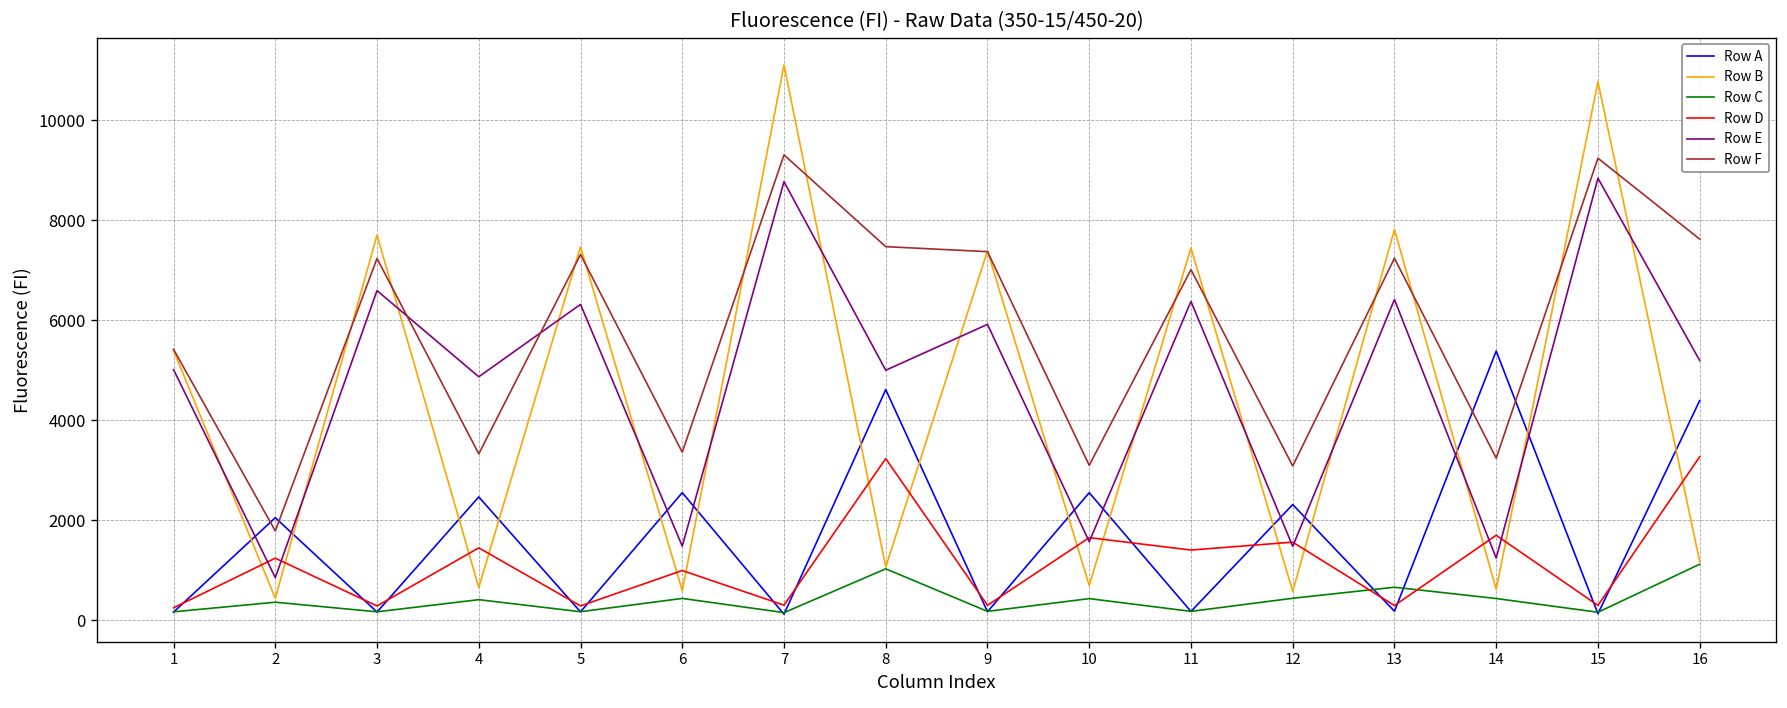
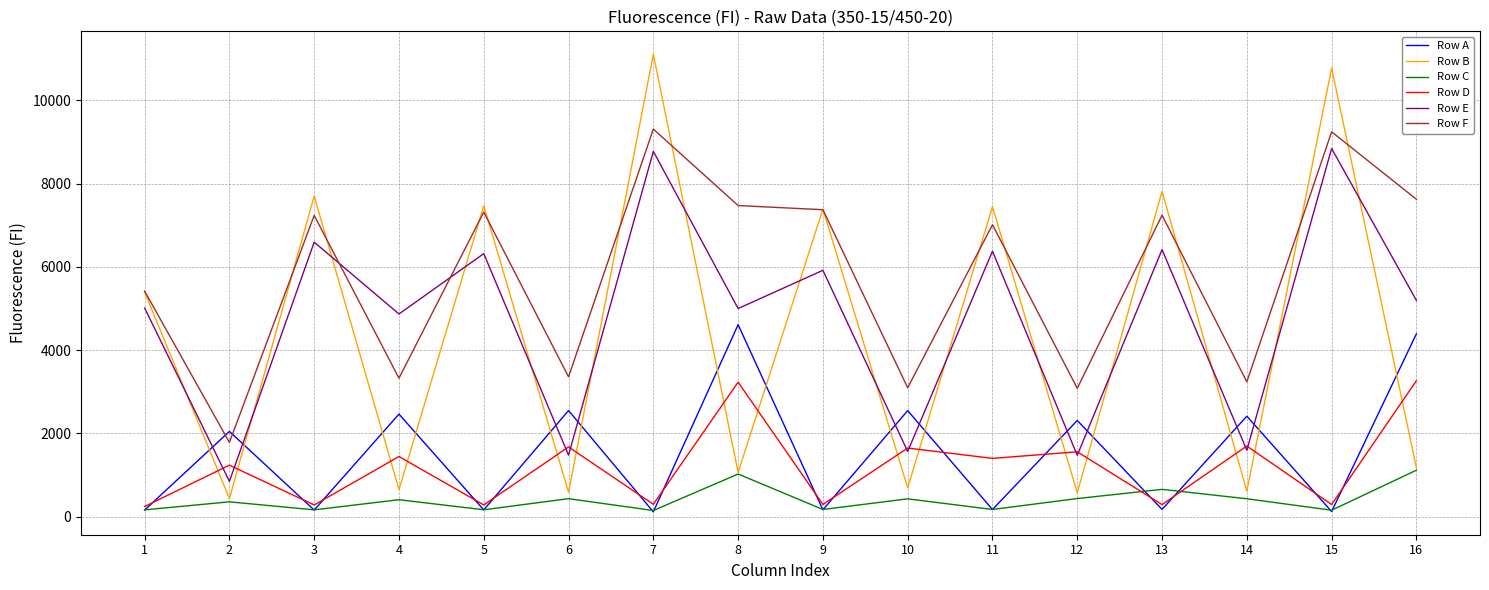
Row D, 6: 1000 -> 1700
Row A, 14: 5400 -> 2400
Row E, 14: 1200 -> 1600
